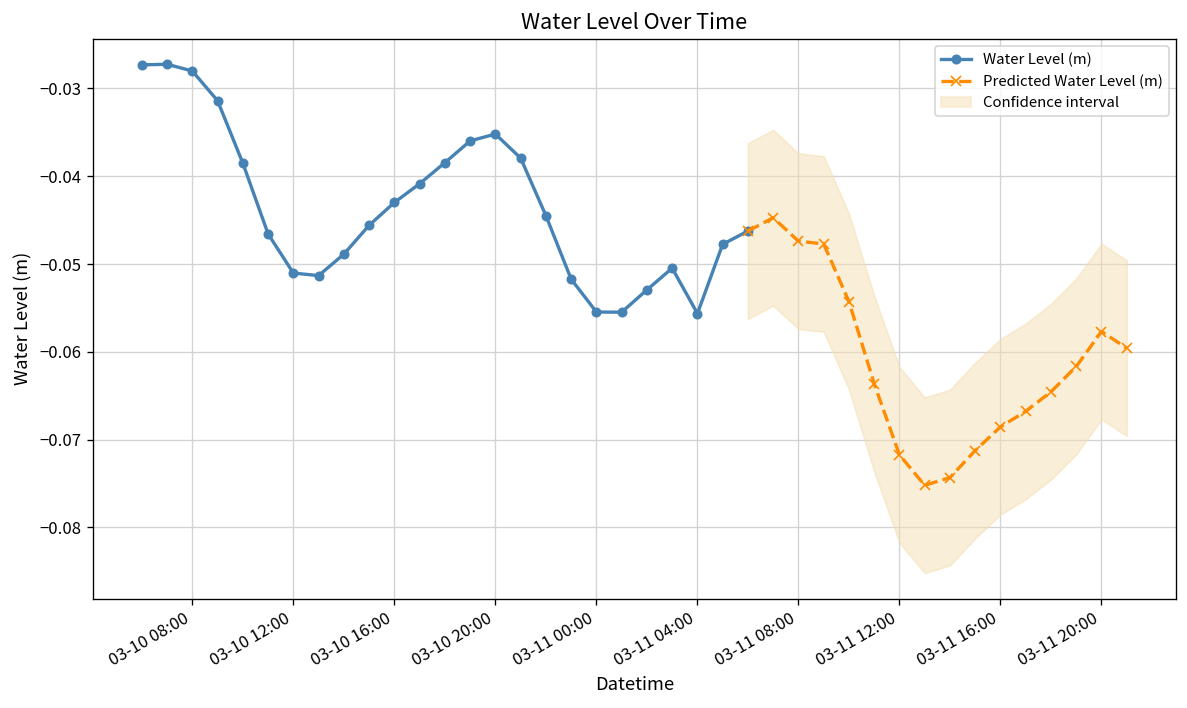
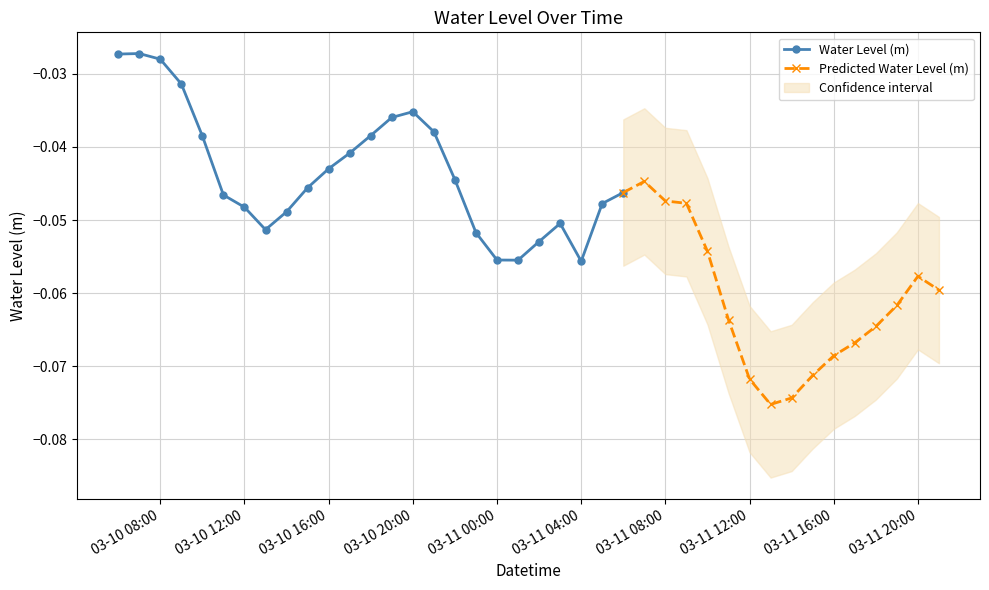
Water Level (m), 03-10 12:00: -0.051 -> -0.048
